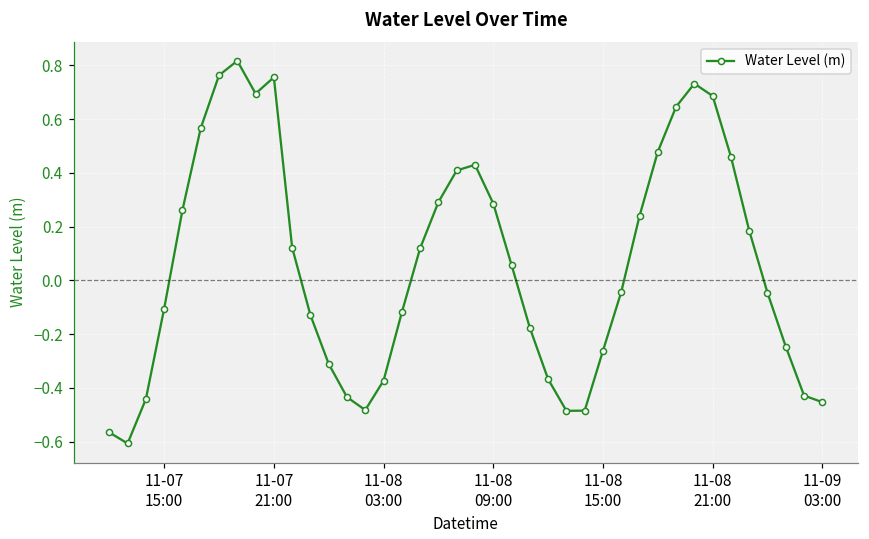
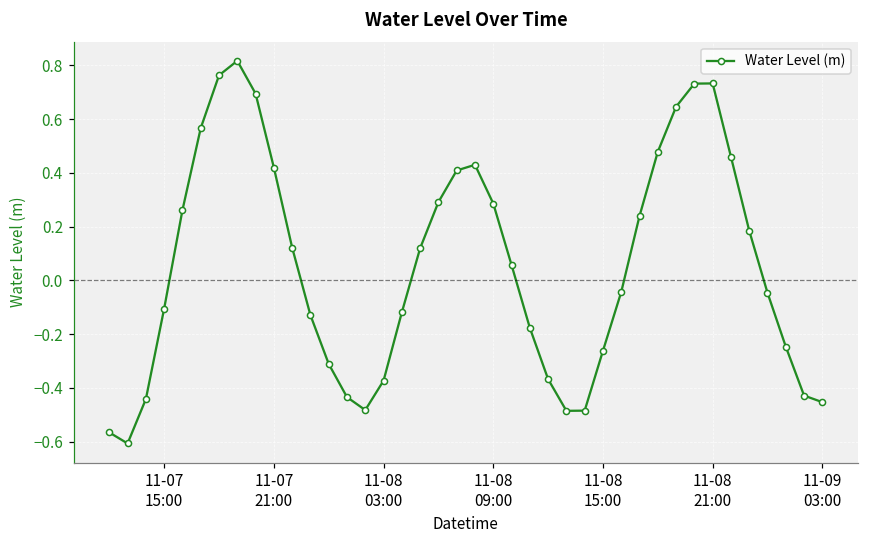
11-07 21:00: 0.76 -> 0.42
11-08 21:00: 0.69 -> 0.73
